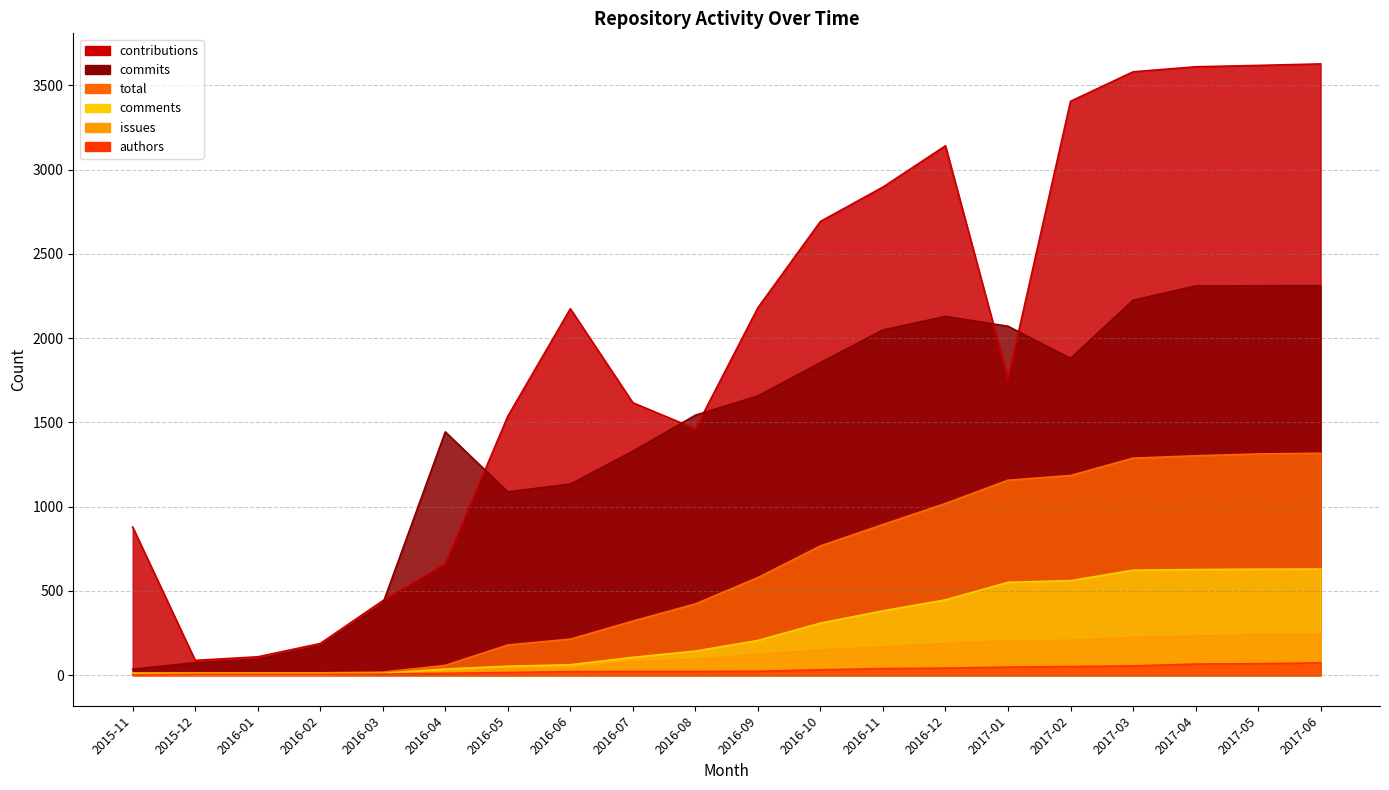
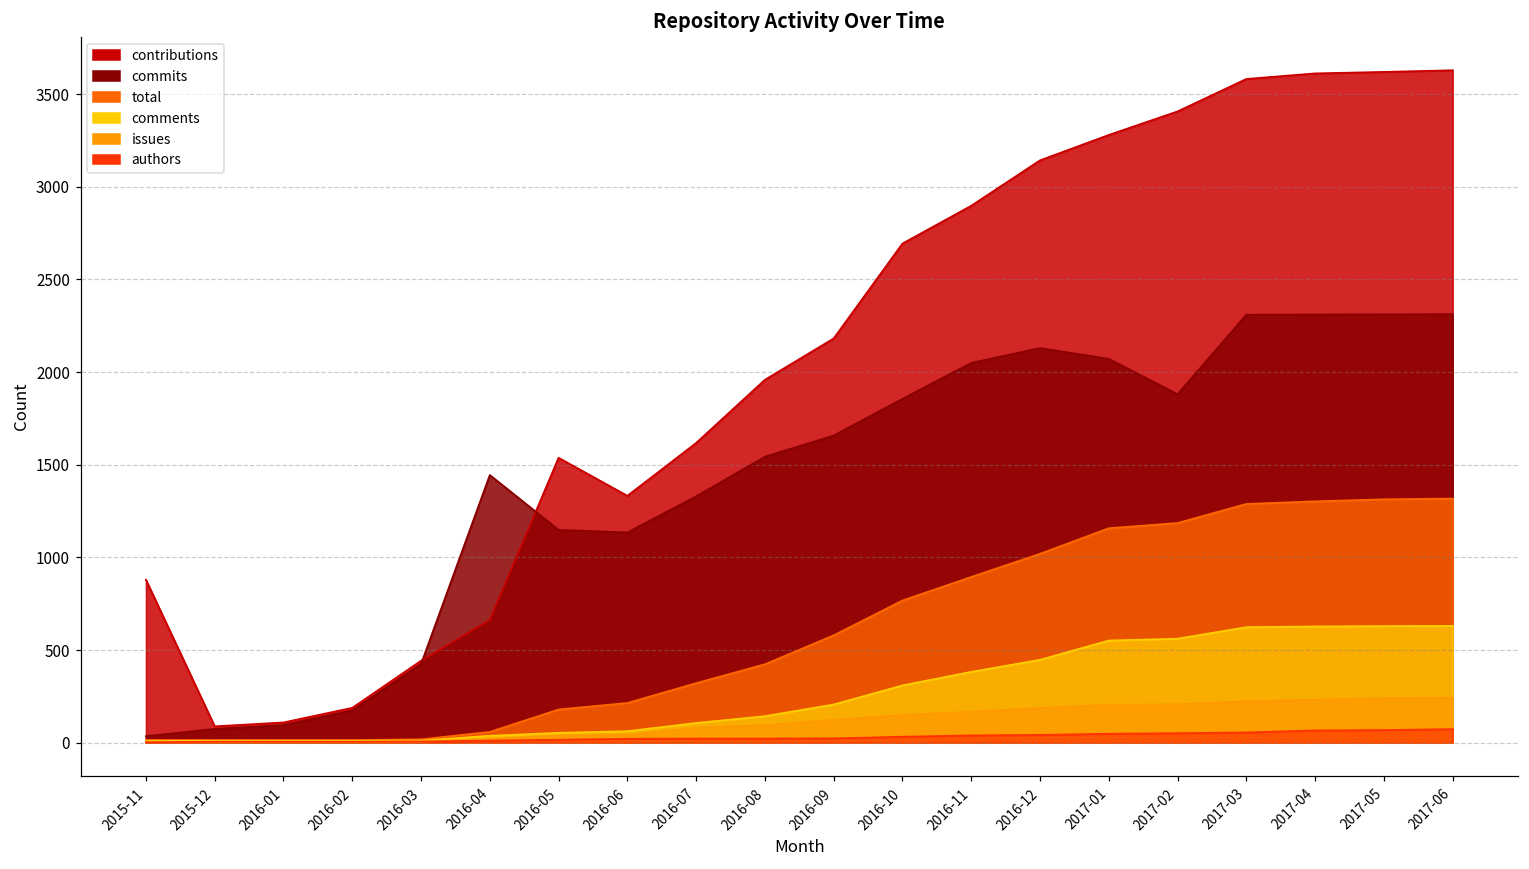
commits, 2016-05: 1090 -> 1150
contributions, 2016-06: 2180 -> 1330
contributions, 2016-08: 1460 -> 1960
contributions, 2017-01: 1760 -> 3280
commits, 2017-03: 2230 -> 2310
